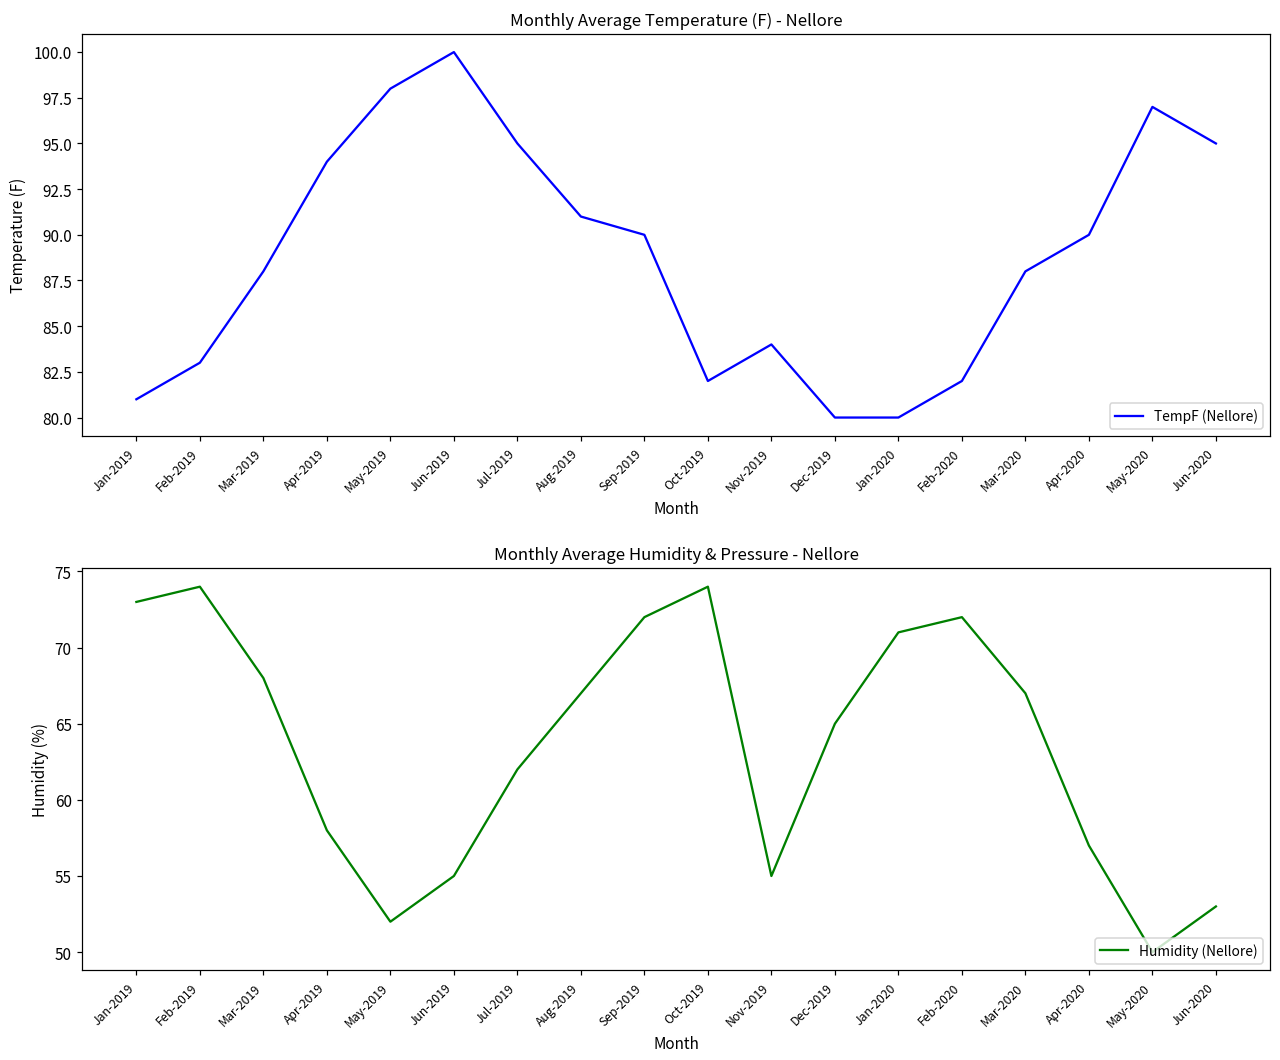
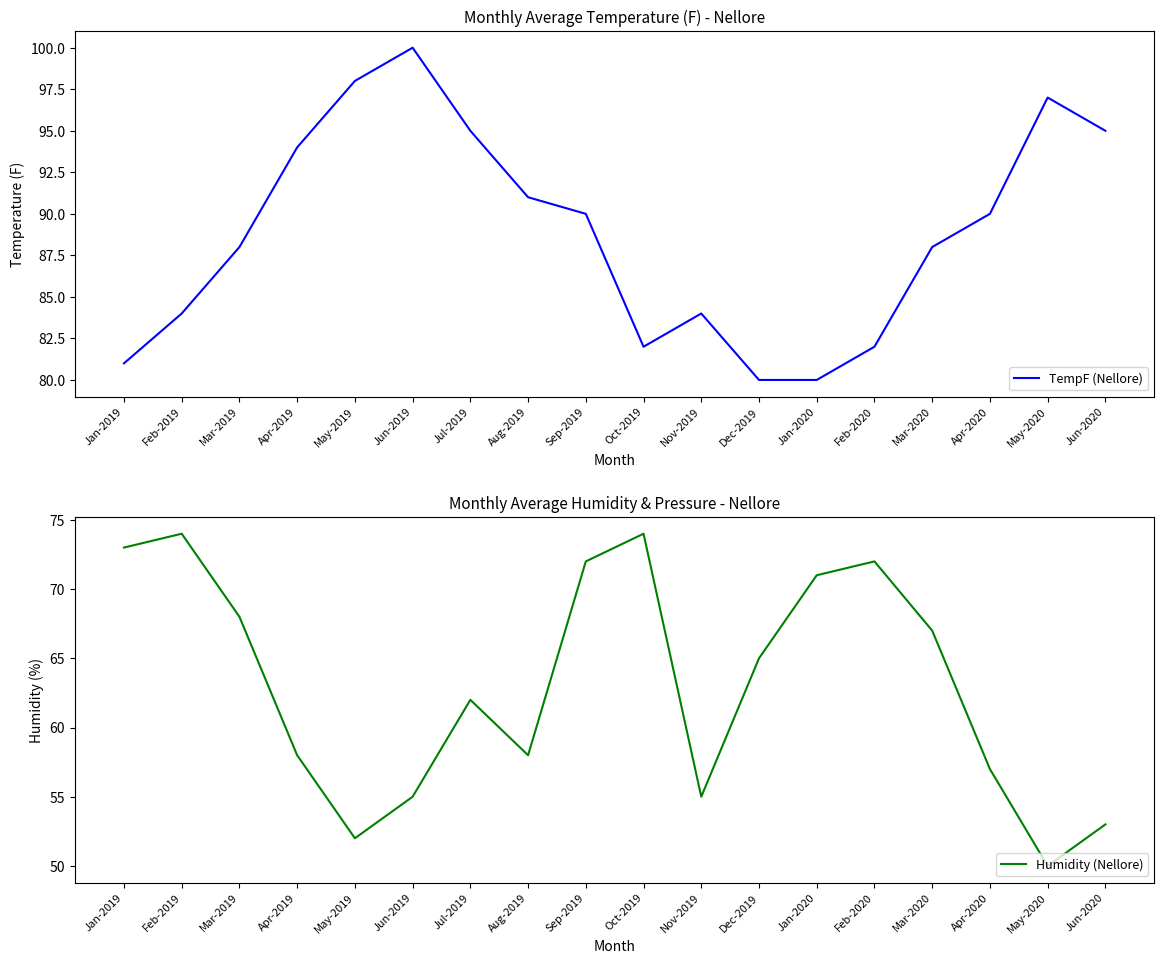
Monthly Average Temperature (F) - Nellore, Feb-2019: 83 -> 84
Monthly Average Humidity & Pressure - Nellore, Aug-2019: 67 -> 58
